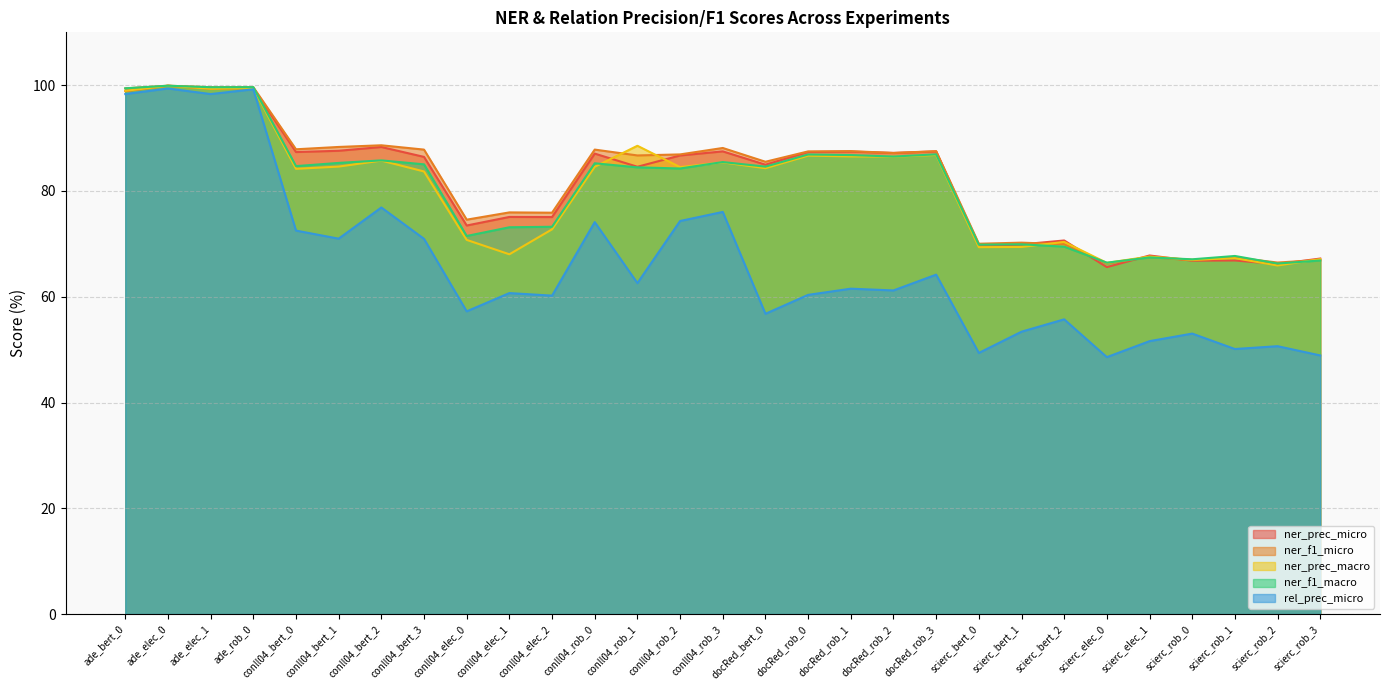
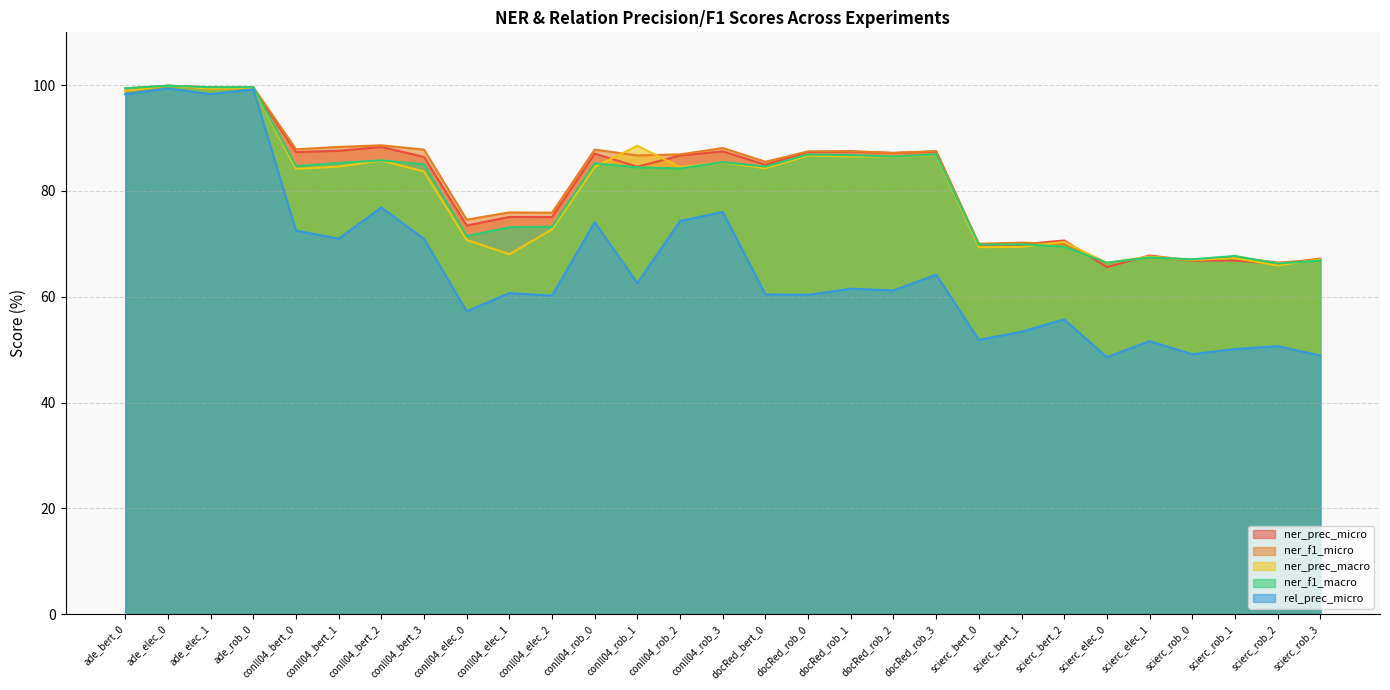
rel_prec_micro, docRed_bert_0: 57 -> 60
rel_prec_micro, scierc_bert_0: 49 -> 52
rel_prec_micro, scierc_rob_0: 53 -> 49
